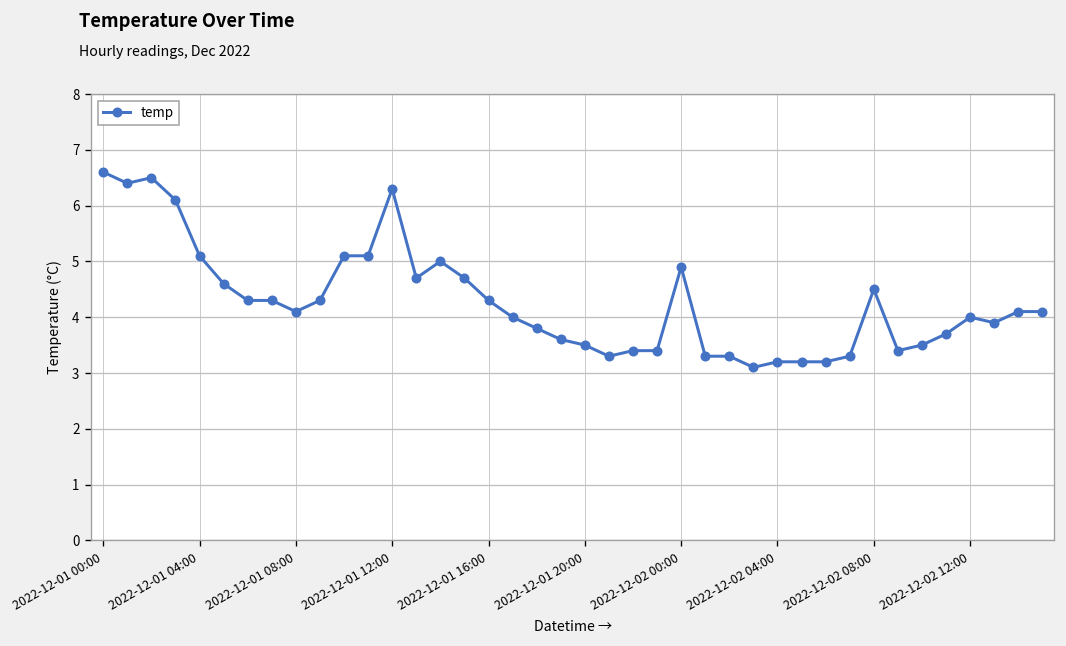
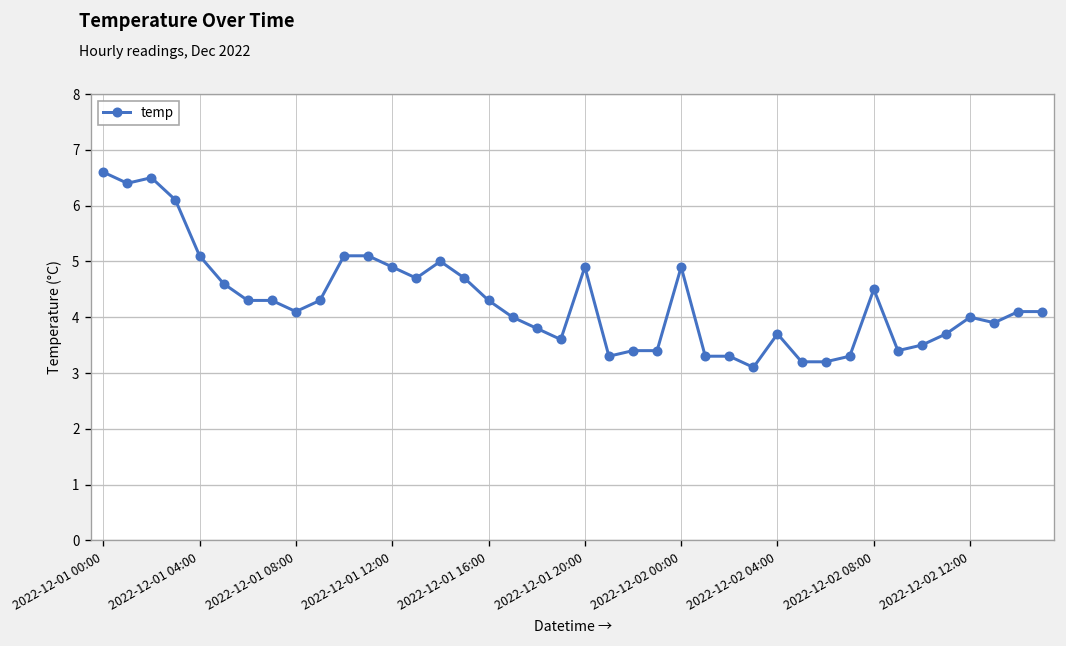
2022-12-01 12:00: 6.3 -> 4.9
2022-12-01 20:00: 3.5 -> 4.9
2022-12-02 04:00: 3.2 -> 3.7
